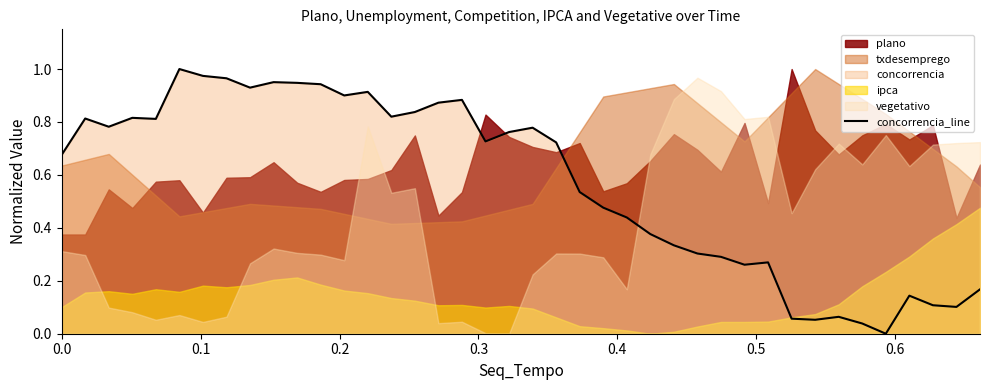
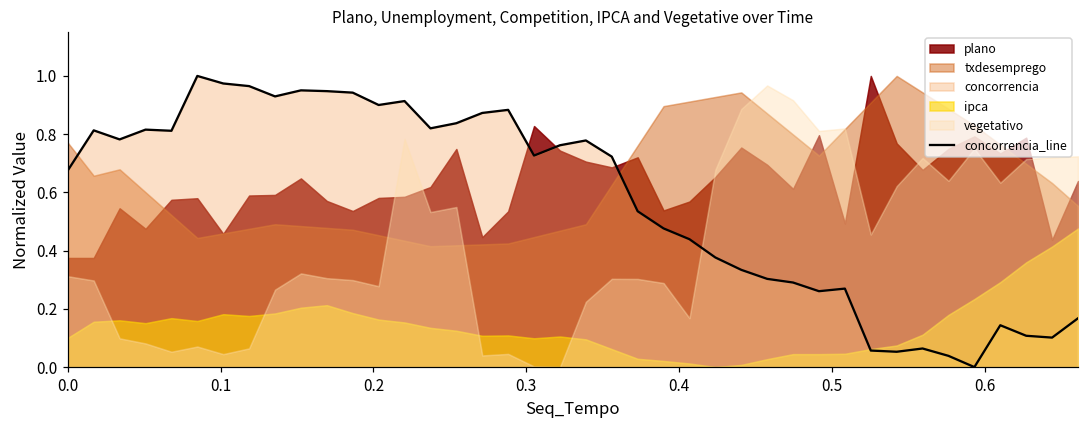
txdesemprego, 0.0: 0.64 -> 0.77
